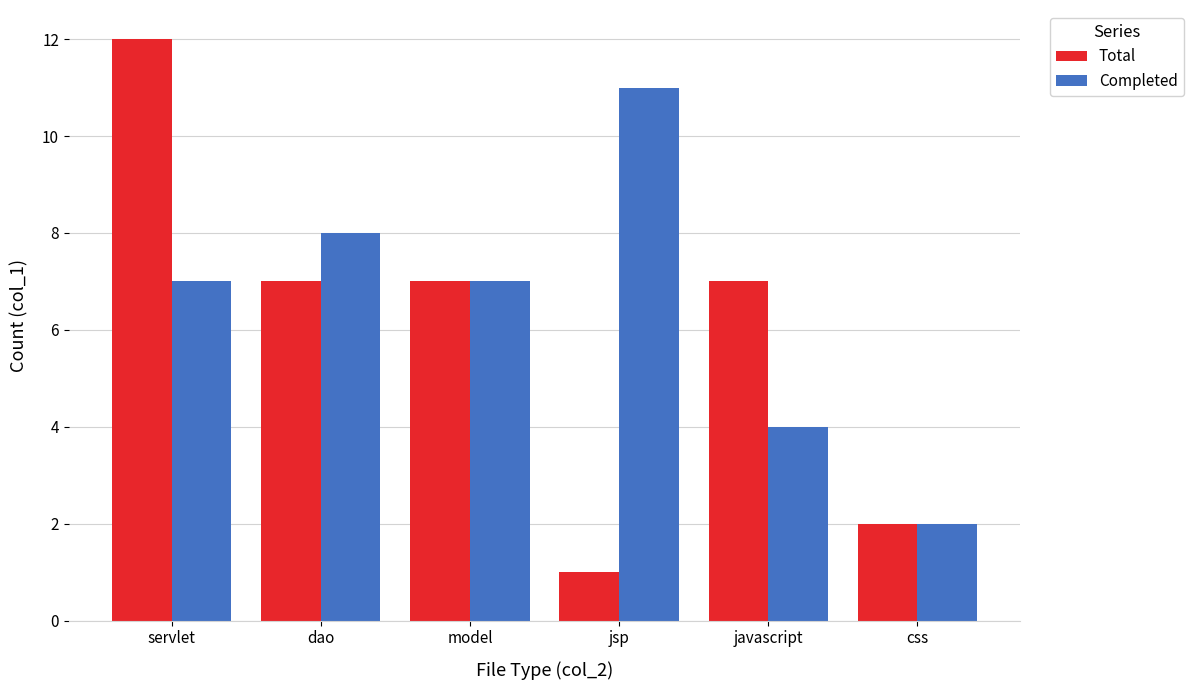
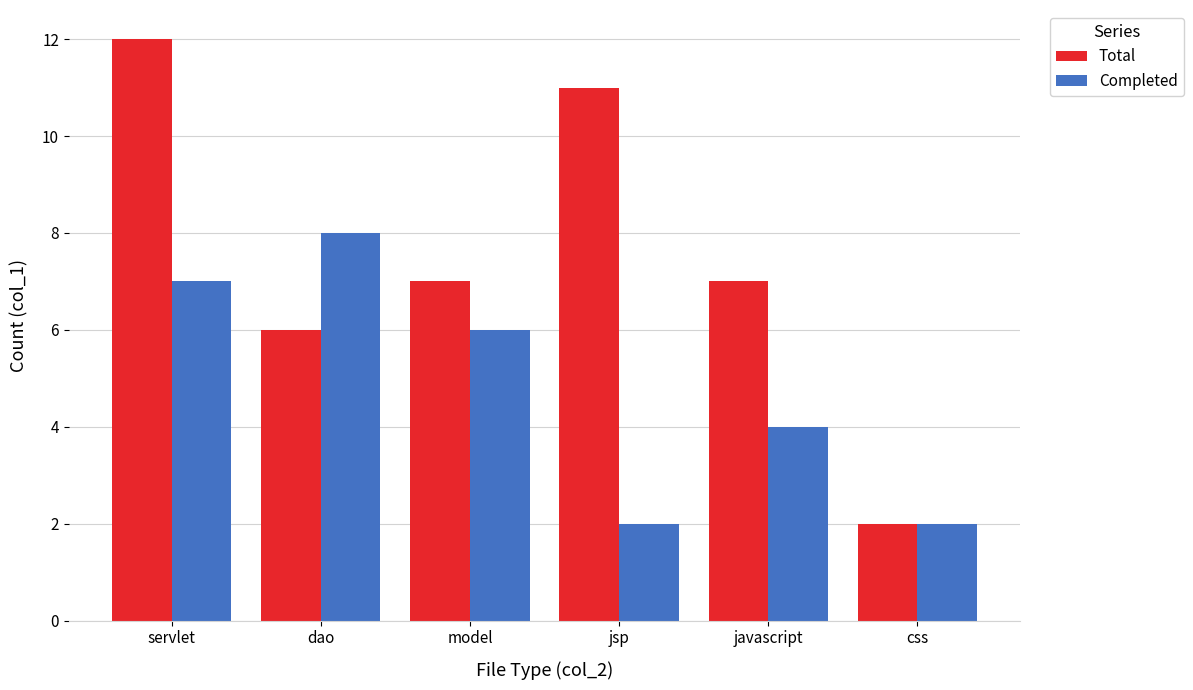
Total, dao: 7 -> 6
Completed, model: 7 -> 6
Total, jsp: 1 -> 11
Completed, jsp: 11 -> 2
